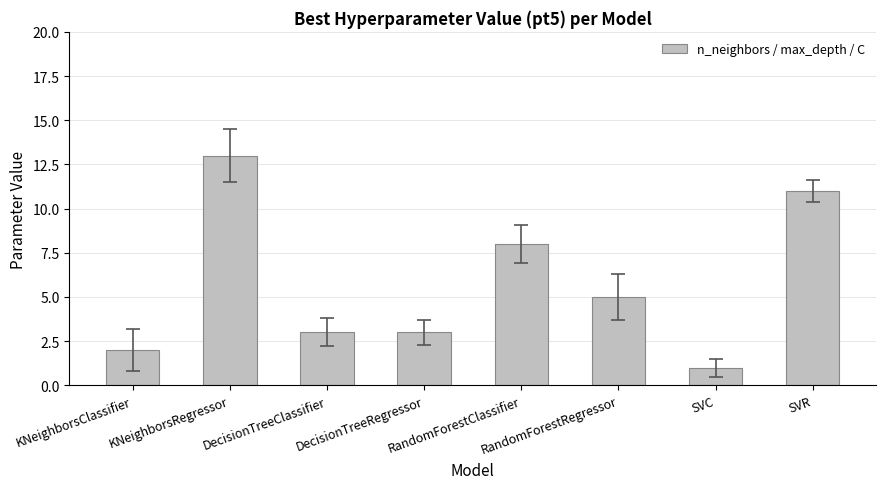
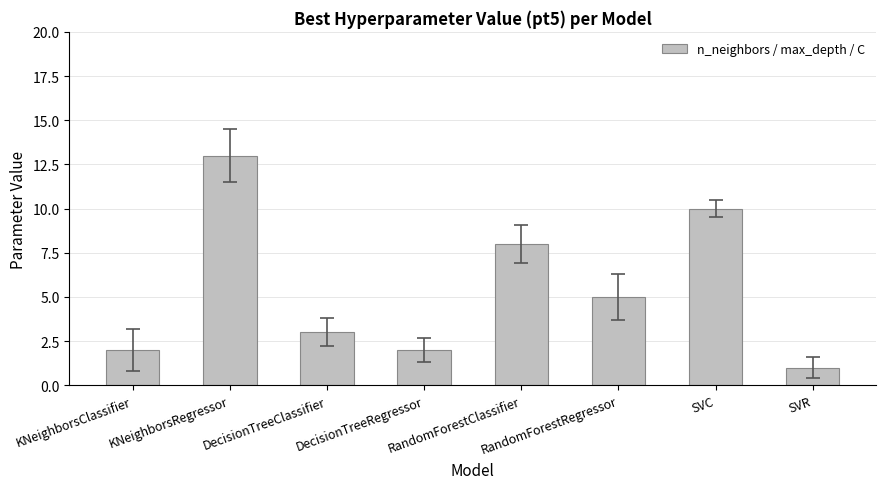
n_neighbors / max_depth / C, DecisionTreeRegressor: 3 -> 2
n_neighbors / max_depth / C, SVC: 1 -> 10
n_neighbors / max_depth / C, SVR: 11 -> 1
